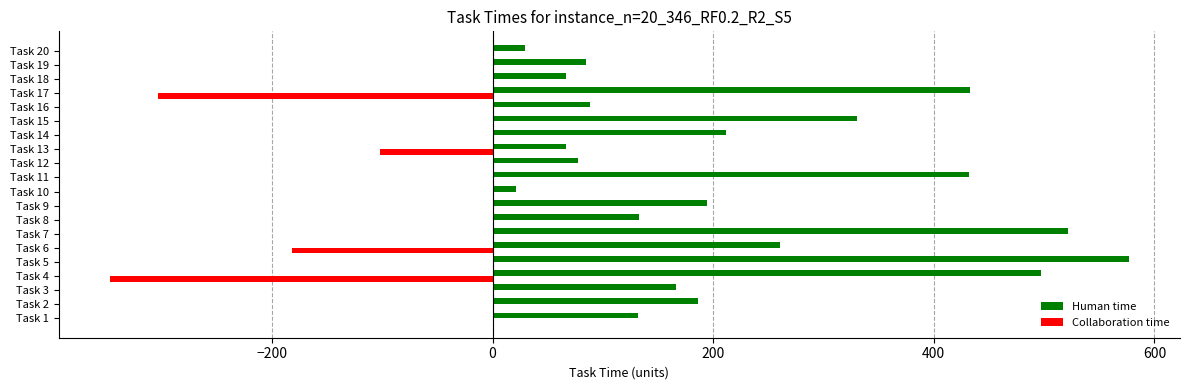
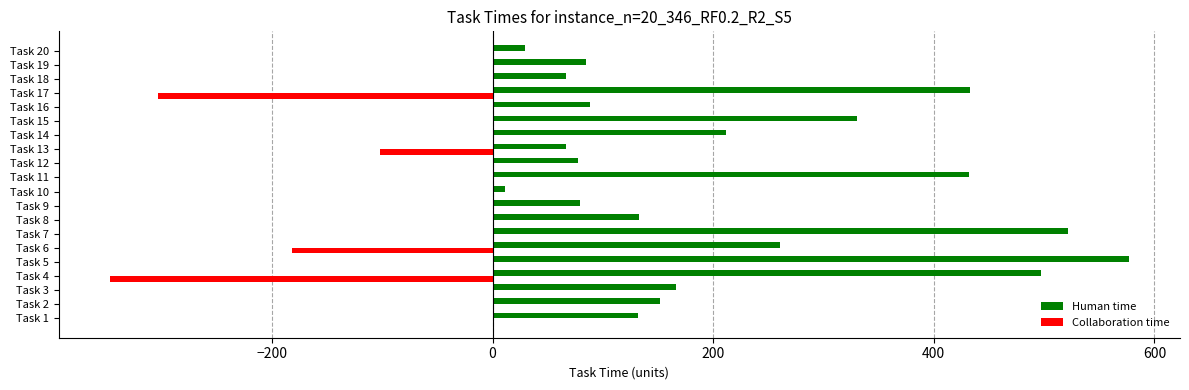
Human time, Task 10: 21 -> 11
Human time, Task 9: 194 -> 79
Human time, Task 2: 186 -> 152
